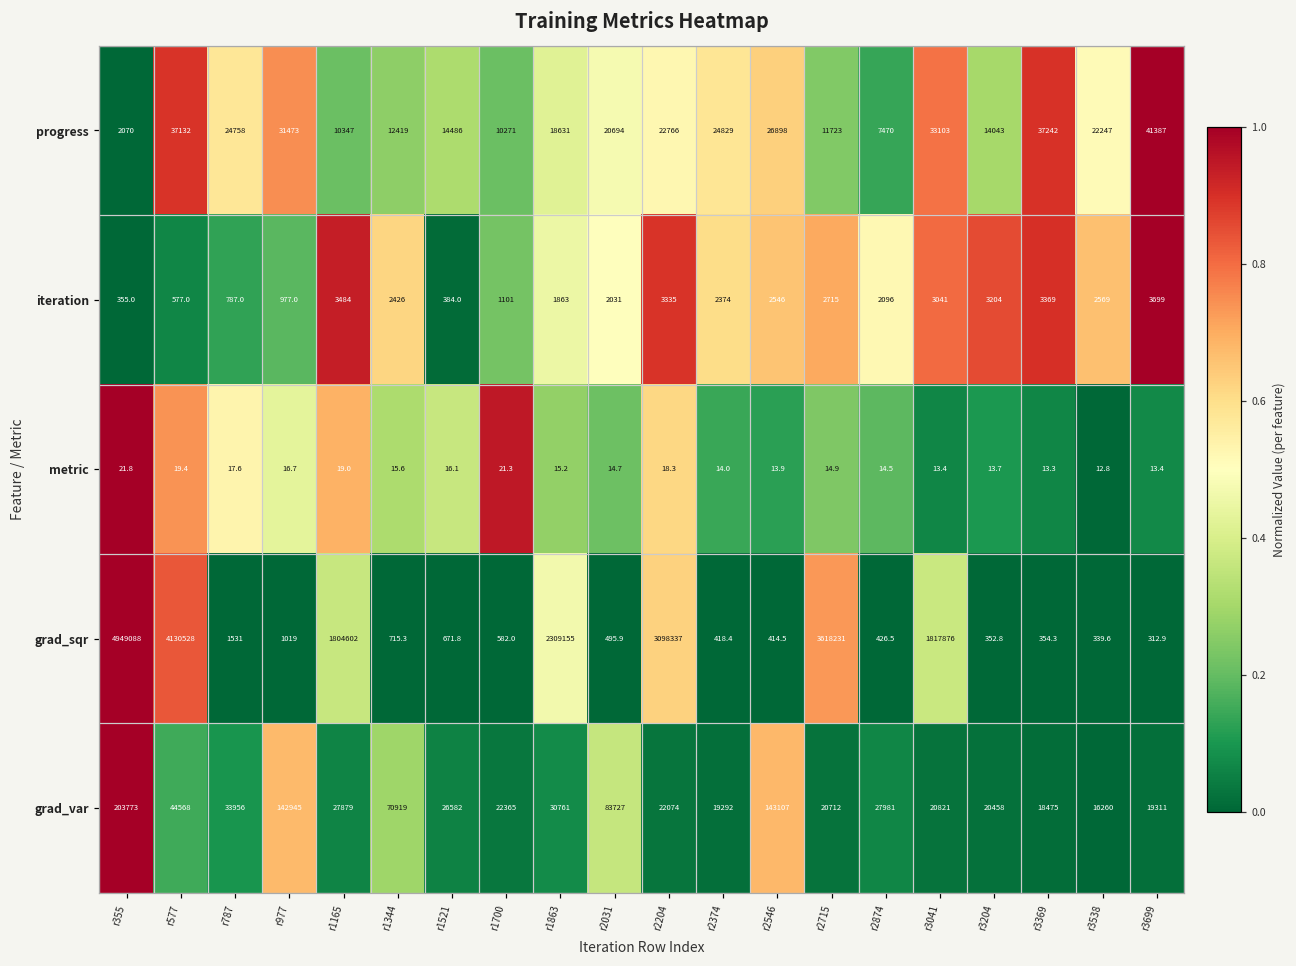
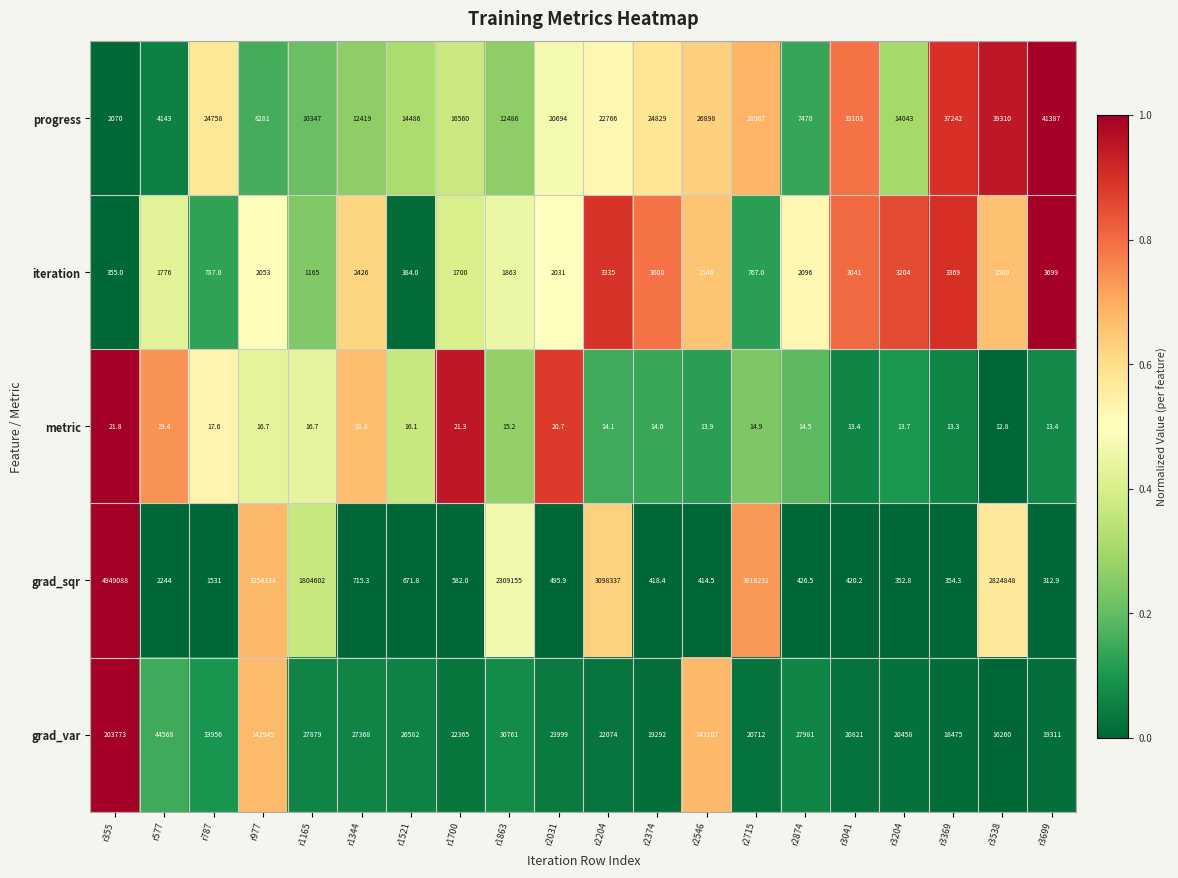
progress, r577: 37132 -> 4143
progress, r977: 31473 -> 8281
progress, r1700: 10271 -> 16560
progress, r1863: 18631 -> 12486
progress, r2715: 11723 -> 28967
progress, r3538: 22247 -> 39310
iteration, r577: 577.0 -> 1776
iteration, r977: 977.0 -> 2053
iteration, r1165: 3484 -> 1165
iteration, r1700: 1101 -> 1700
iteration, r2374: 2374 -> 3000
iteration, r2715: 2715 -> 767.0
metric, r1165: 19.0 -> 16.7
metric, r1344: 15.6 -> 18.8
metric, r2031: 14.7 -> 20.7
metric, r2204: 18.3 -> 14.1
grad_sqr, r577: 4130528 -> 2244
grad_sqr, r977: 1019 -> 3354334
grad_sqr, r3041: 1817876 -> 420.2
grad_sqr, r3538: 339.6 -> 2824848
grad_var, r1344: 70919 -> 27368
grad_var, r2031: 83727 -> 23999
